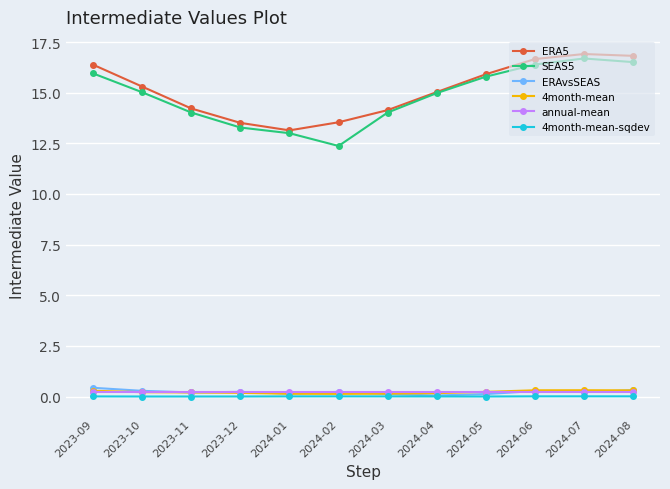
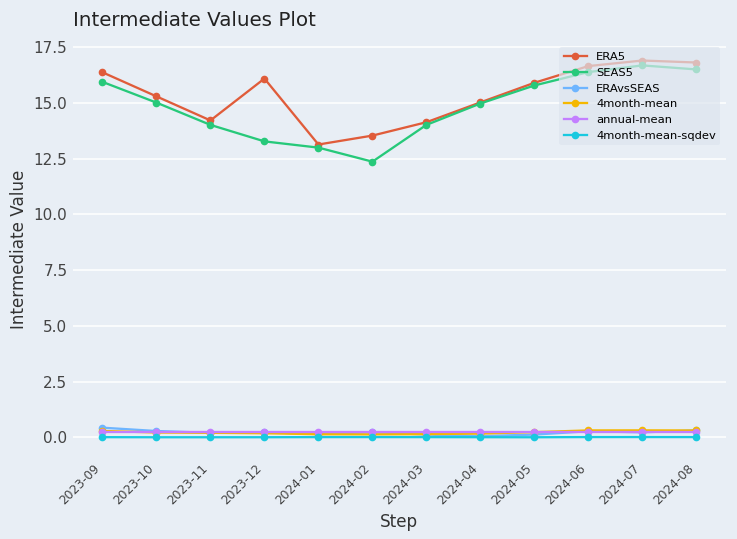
ERA5, 2023-12: 13.5 -> 16.1
